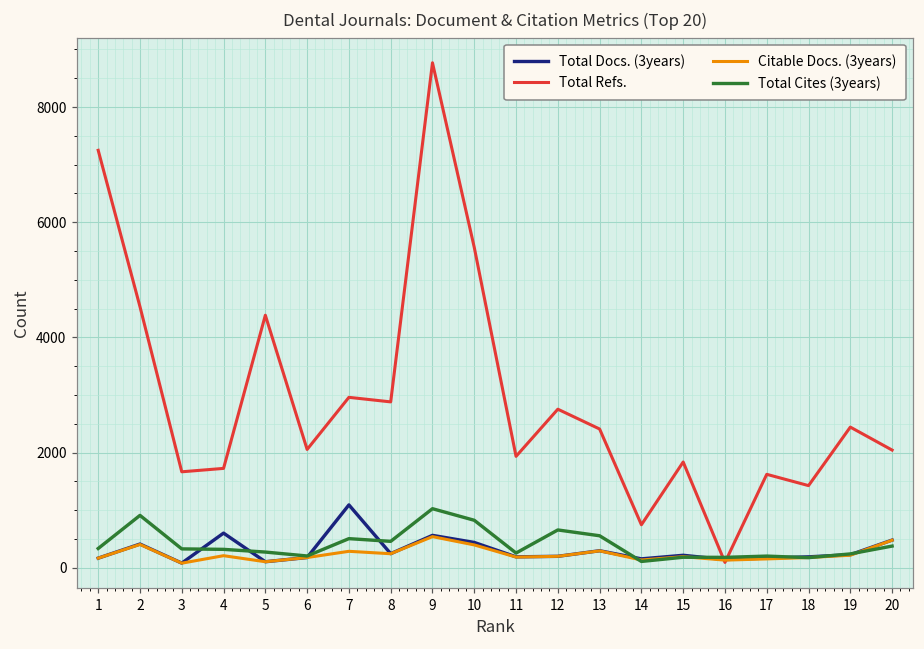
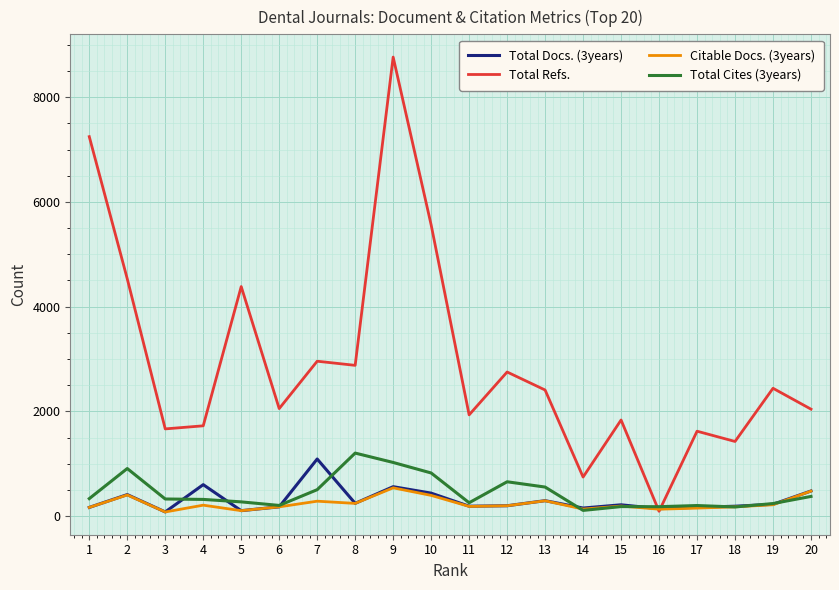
Total Cites (3years), 8: 500 -> 1200
